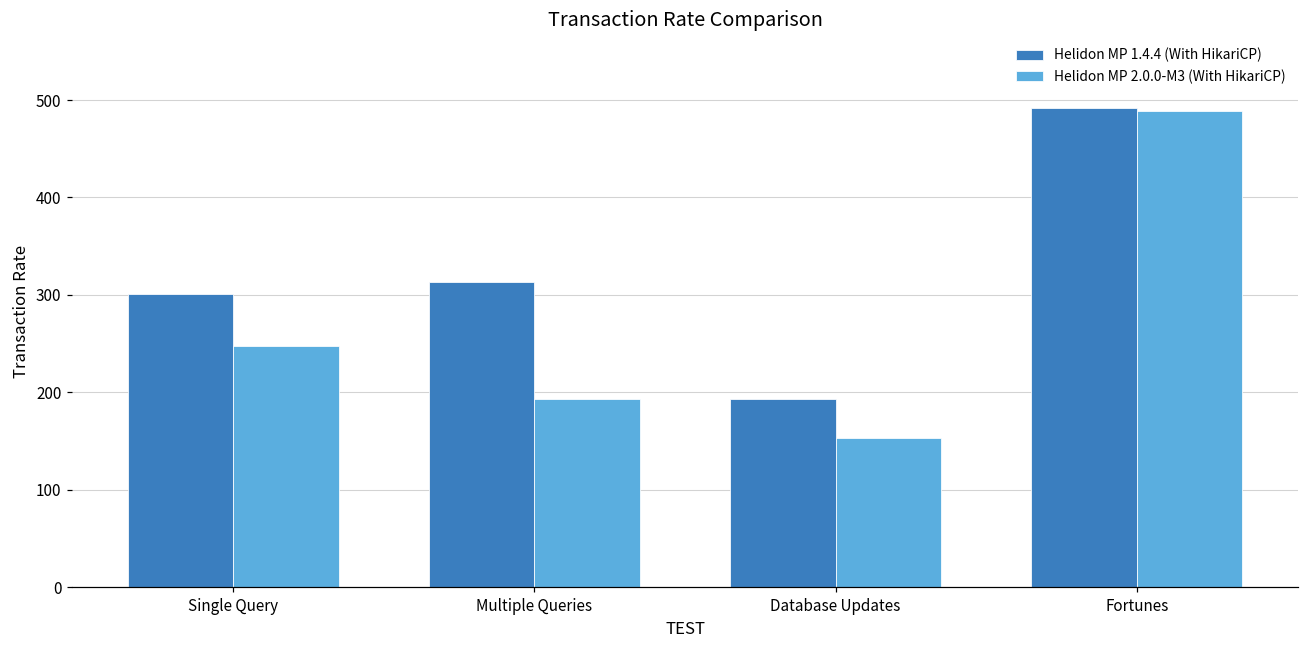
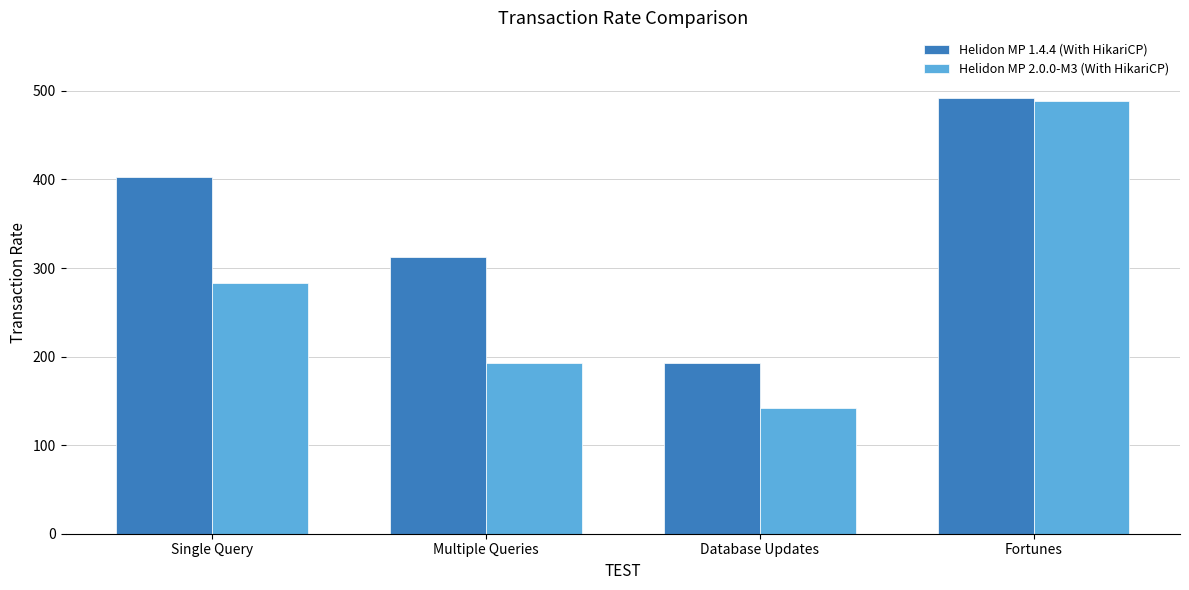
Helidon MP 1.4.4 (With HikariCP), Single Query: 300 -> 400
Helidon MP 2.0.0-M3 (With HikariCP), Single Query: 250 -> 280
Helidon MP 2.0.0-M3 (With HikariCP), Database Updates: 150 -> 140
